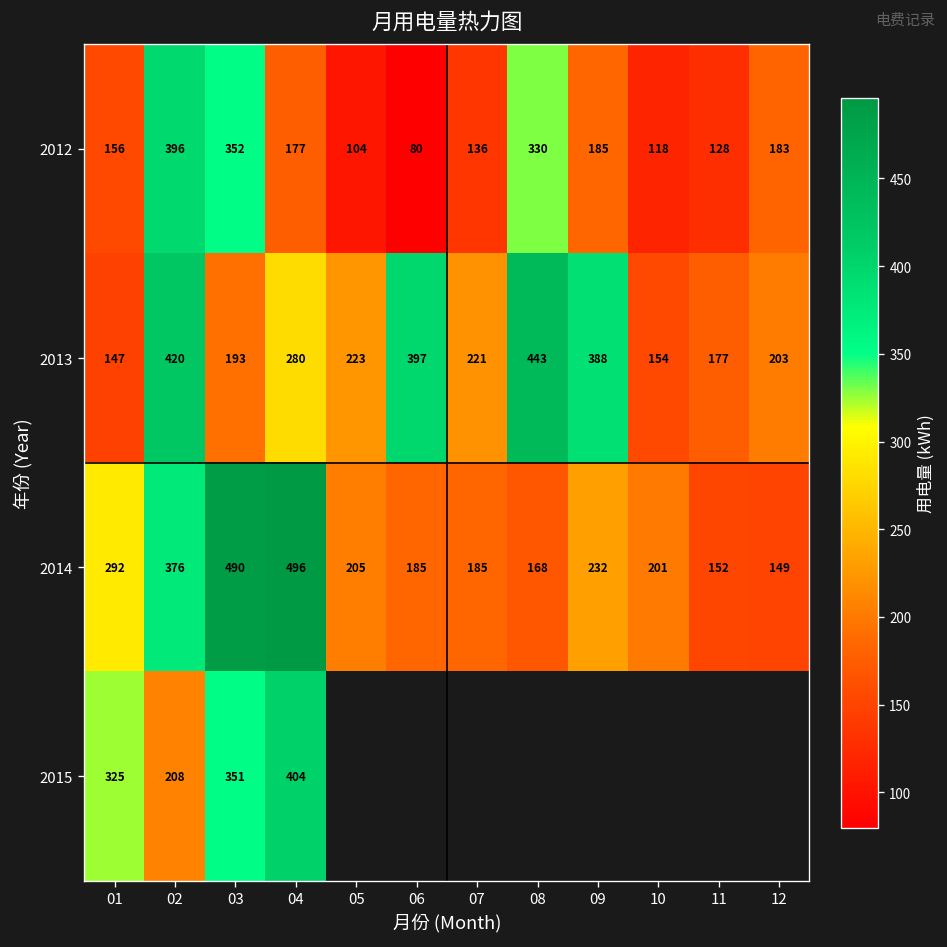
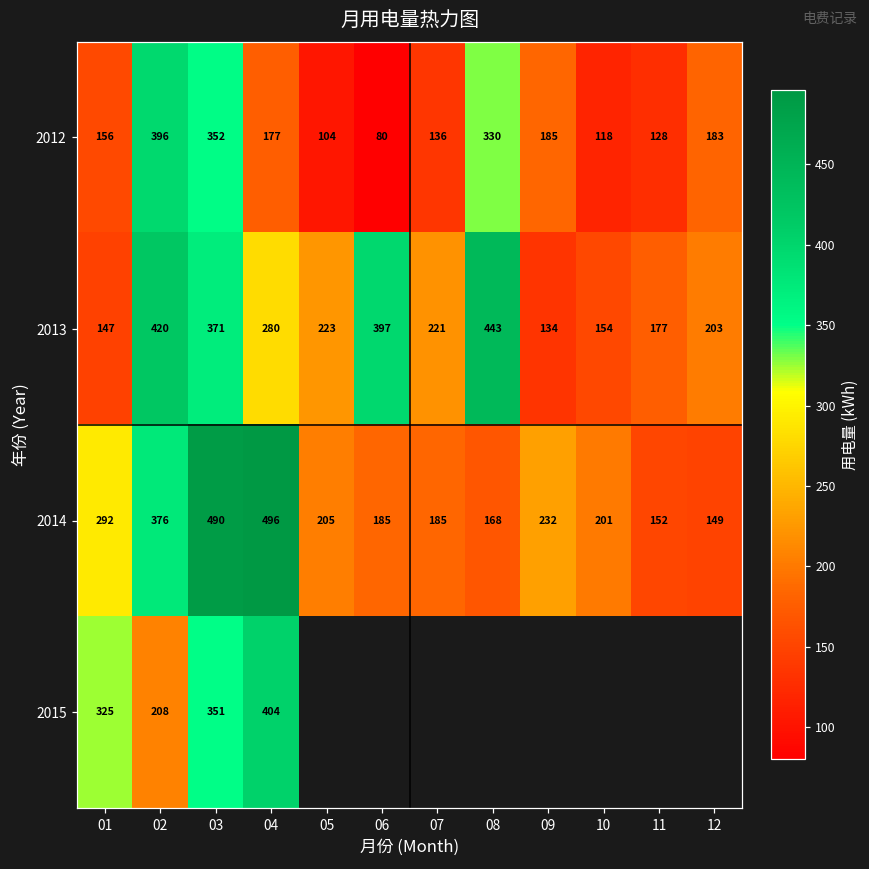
2013, 03: 193 -> 371
2013, 09: 388 -> 134
